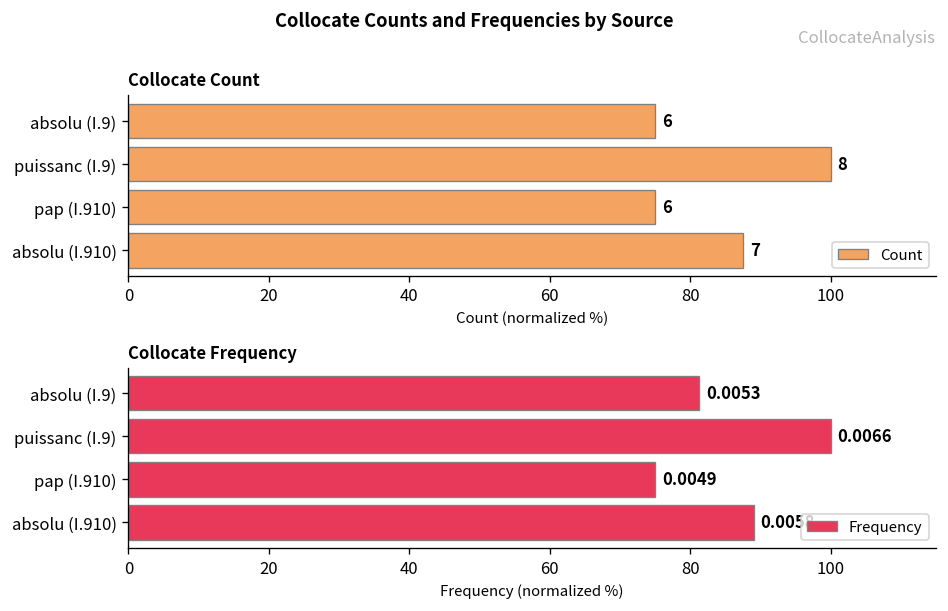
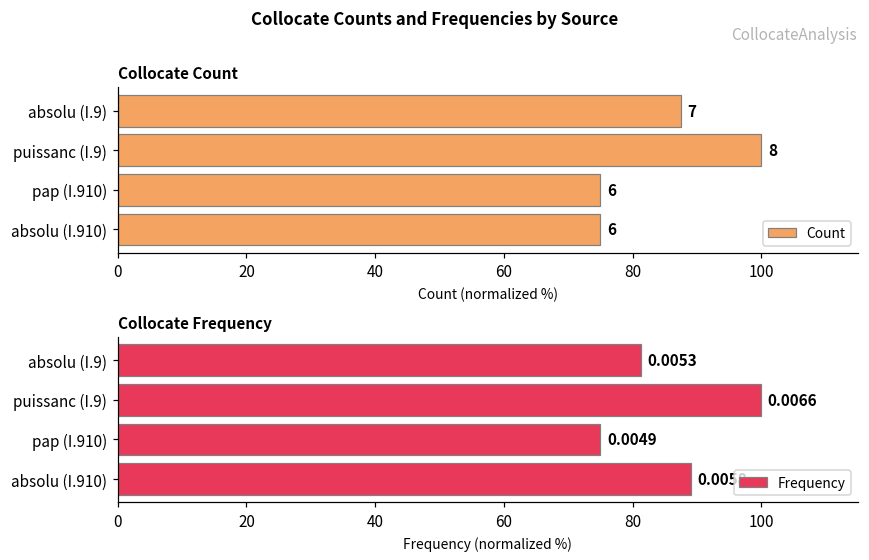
Collocate Count, absolu (I.9): 6 -> 7
Collocate Count, absolu (I.910): 7 -> 6
